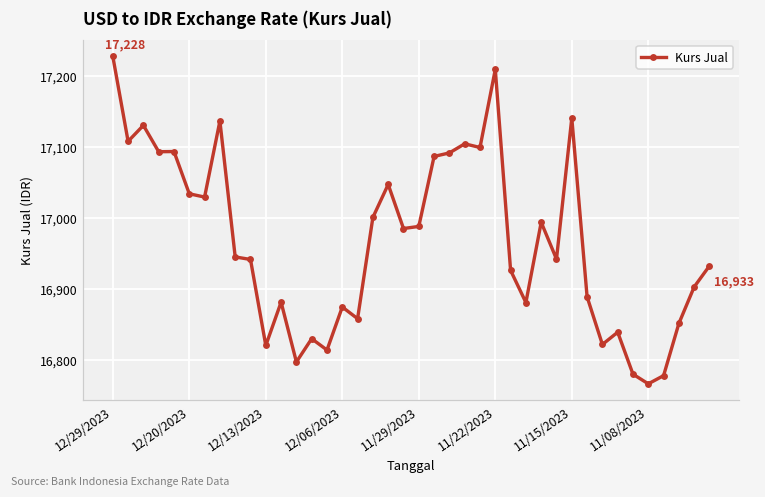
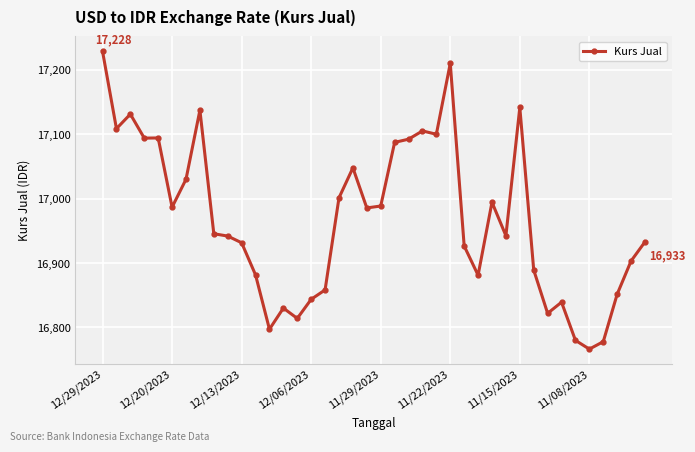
12/20/2023: 17,030 -> 16,990
12/13/2023: 16,820 -> 16,930
12/06/2023: 16,870 -> 16,840
